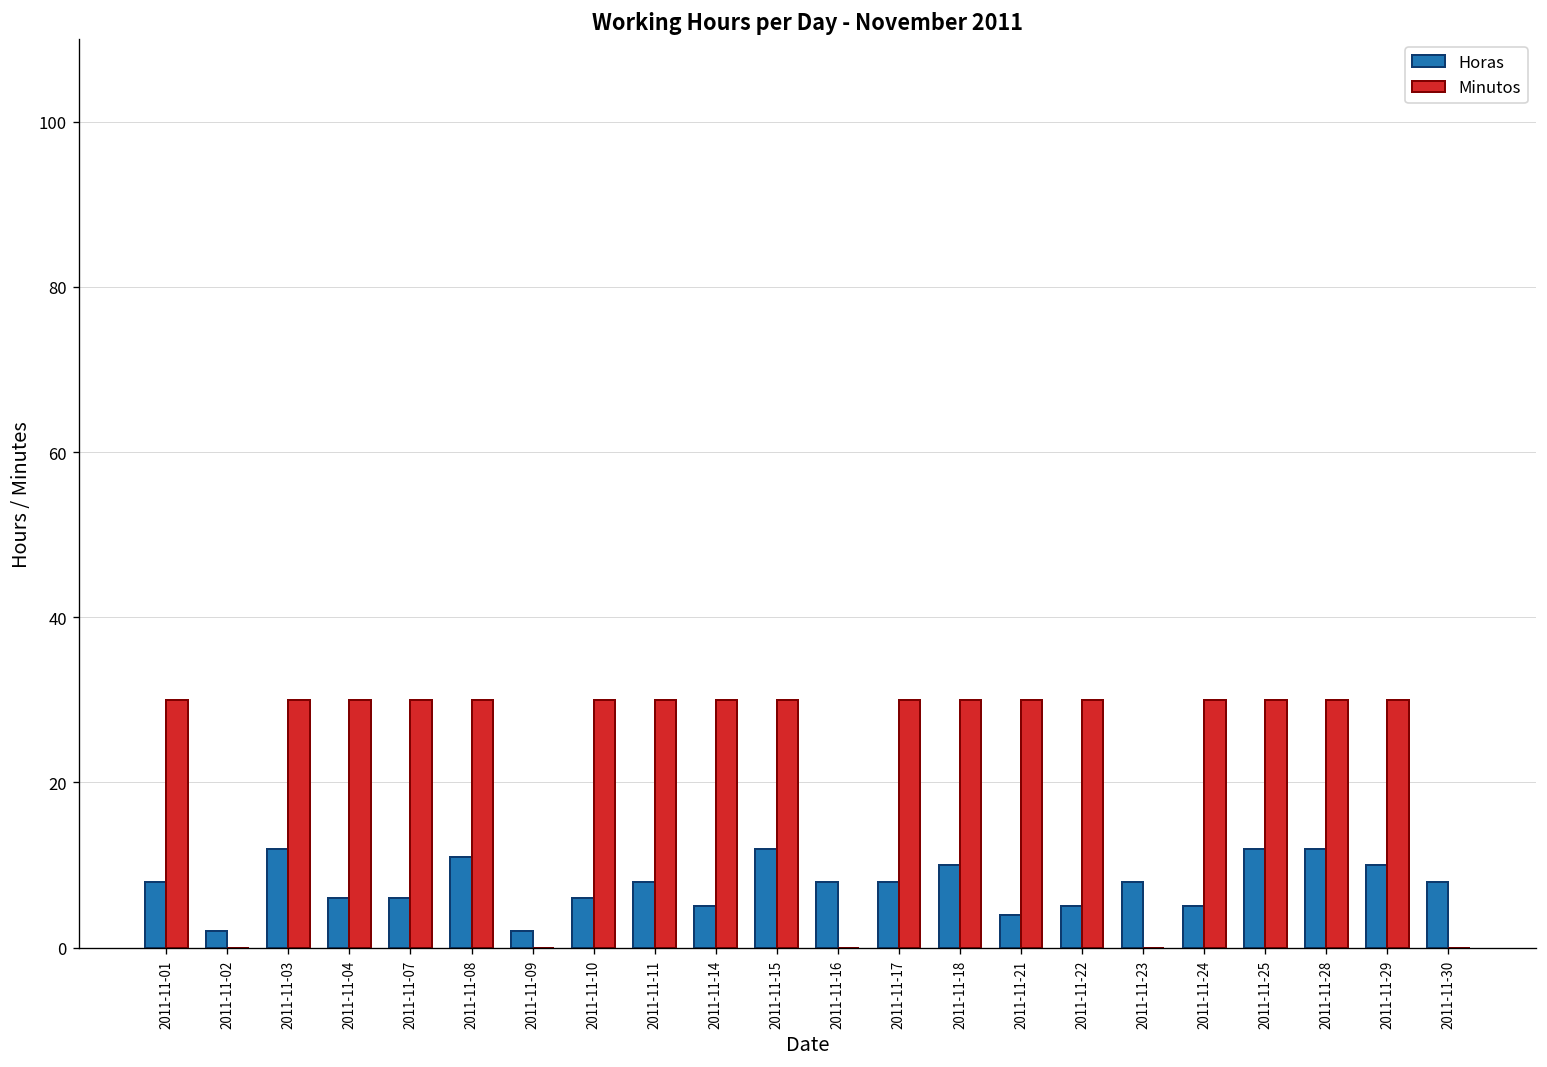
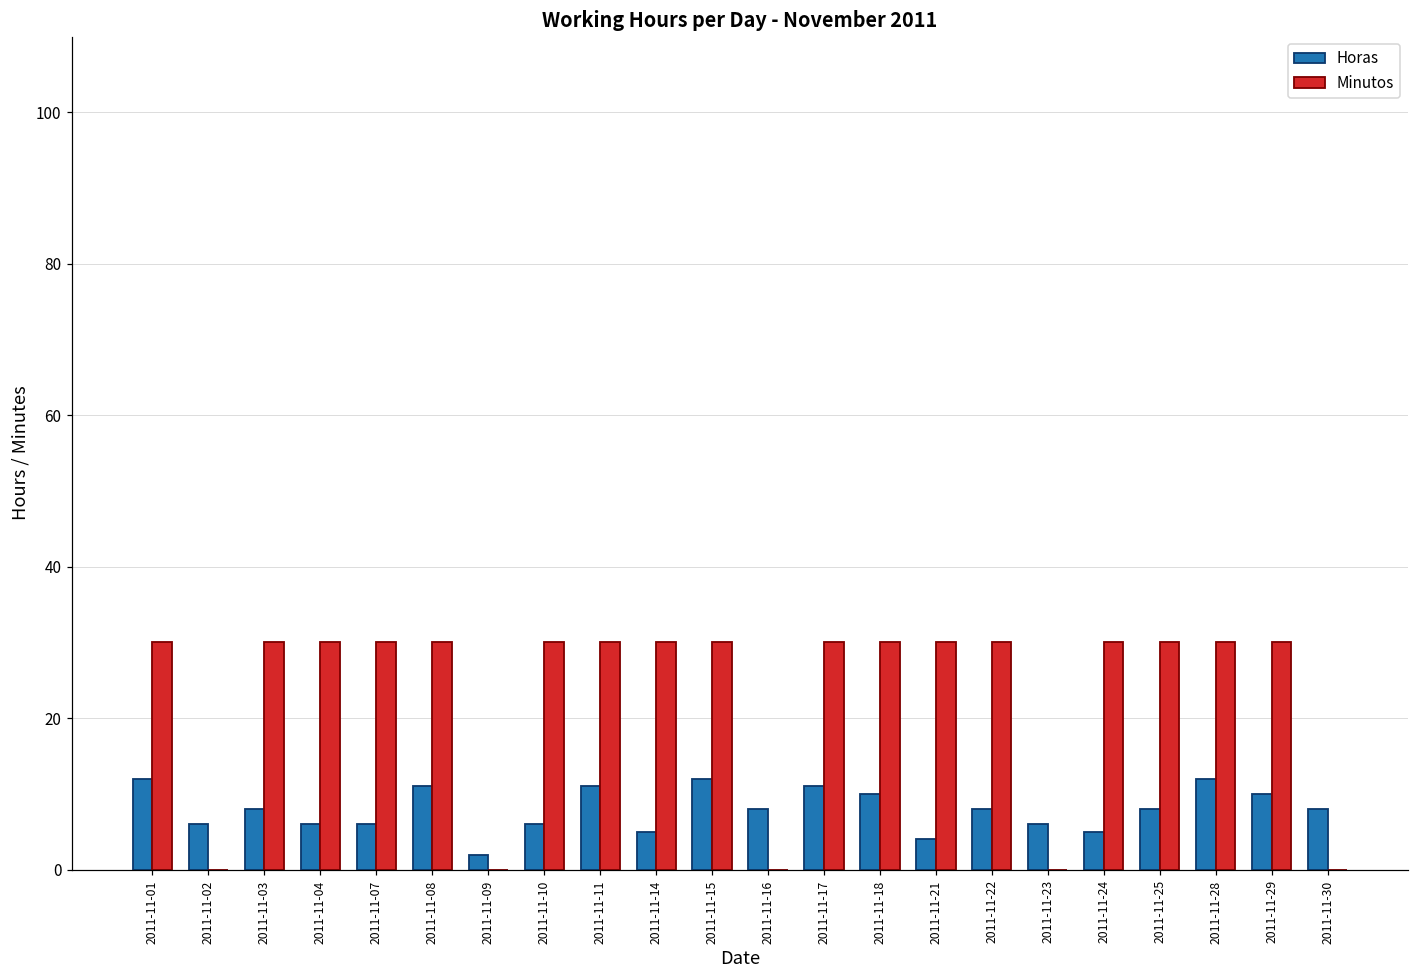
Horas, 2011-11-01: 8 -> 12
Horas, 2011-11-02: 2 -> 6
Horas, 2011-11-03: 12 -> 8
Horas, 2011-11-11: 8 -> 11
Horas, 2011-11-17: 8 -> 11
Horas, 2011-11-22: 5 -> 8
Horas, 2011-11-23: 8 -> 6
Horas, 2011-11-25: 12 -> 8
